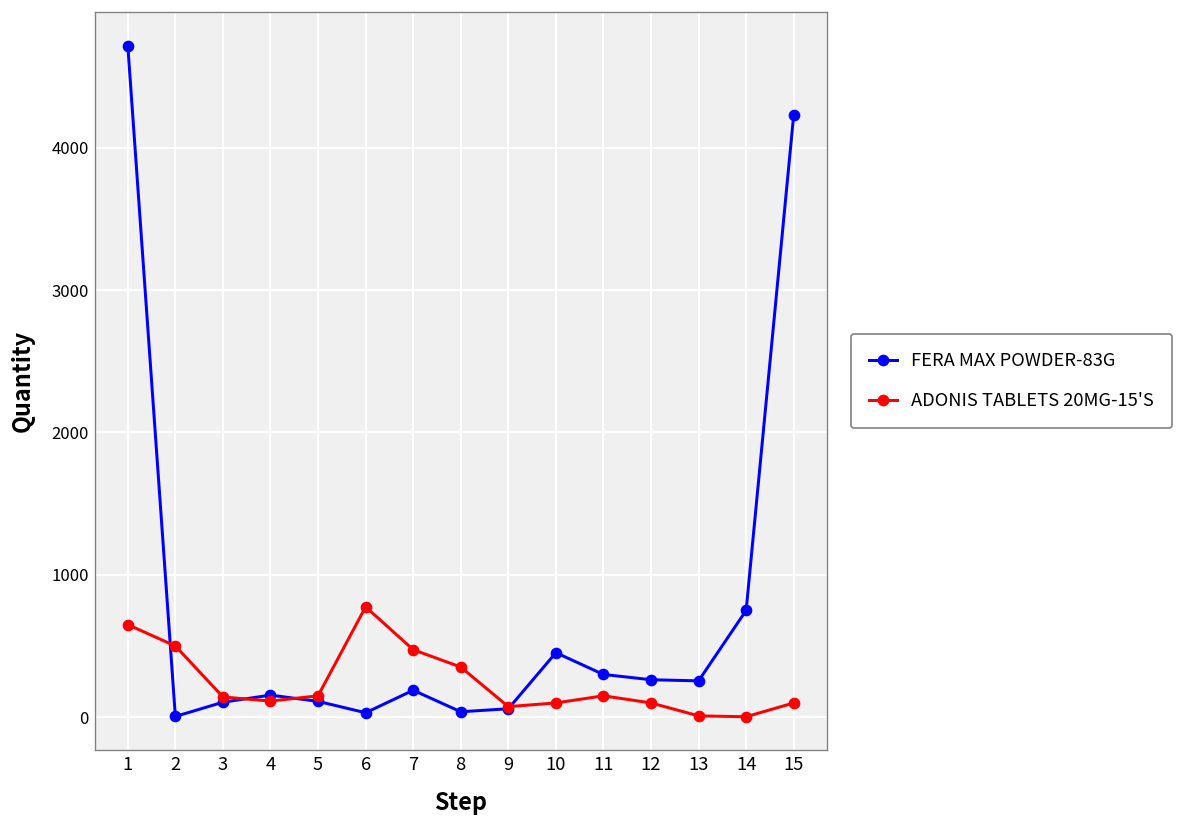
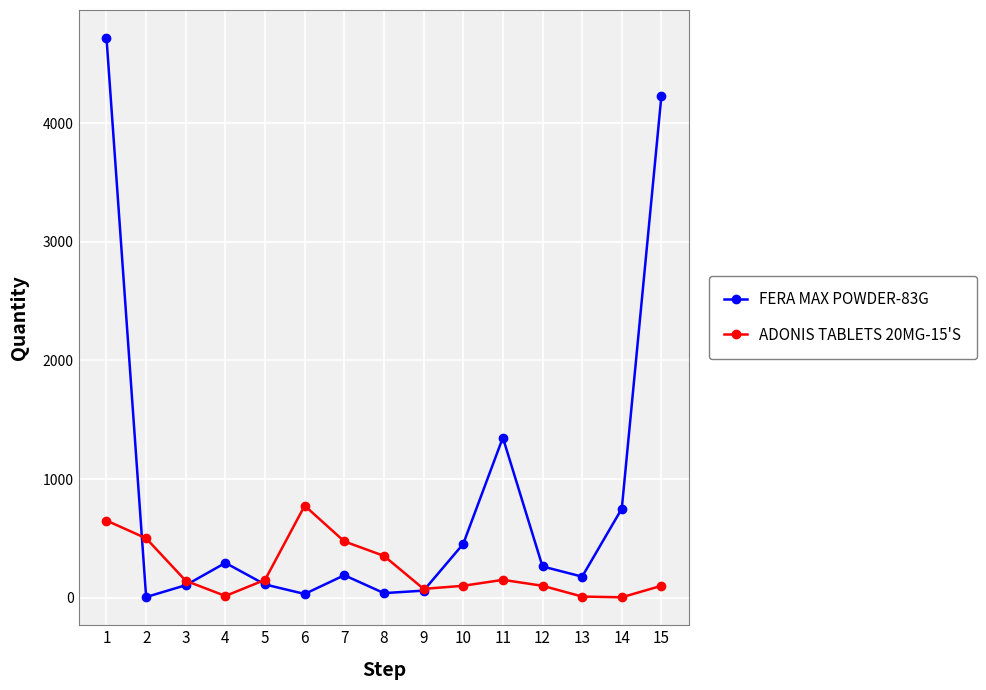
FERA MAX POWDER-83G, 4: 160 -> 290
ADONIS TABLETS 20MG-15'S, 4: 110 -> 10
FERA MAX POWDER-83G, 11: 300 -> 1350
FERA MAX POWDER-83G, 13: 260 -> 180
